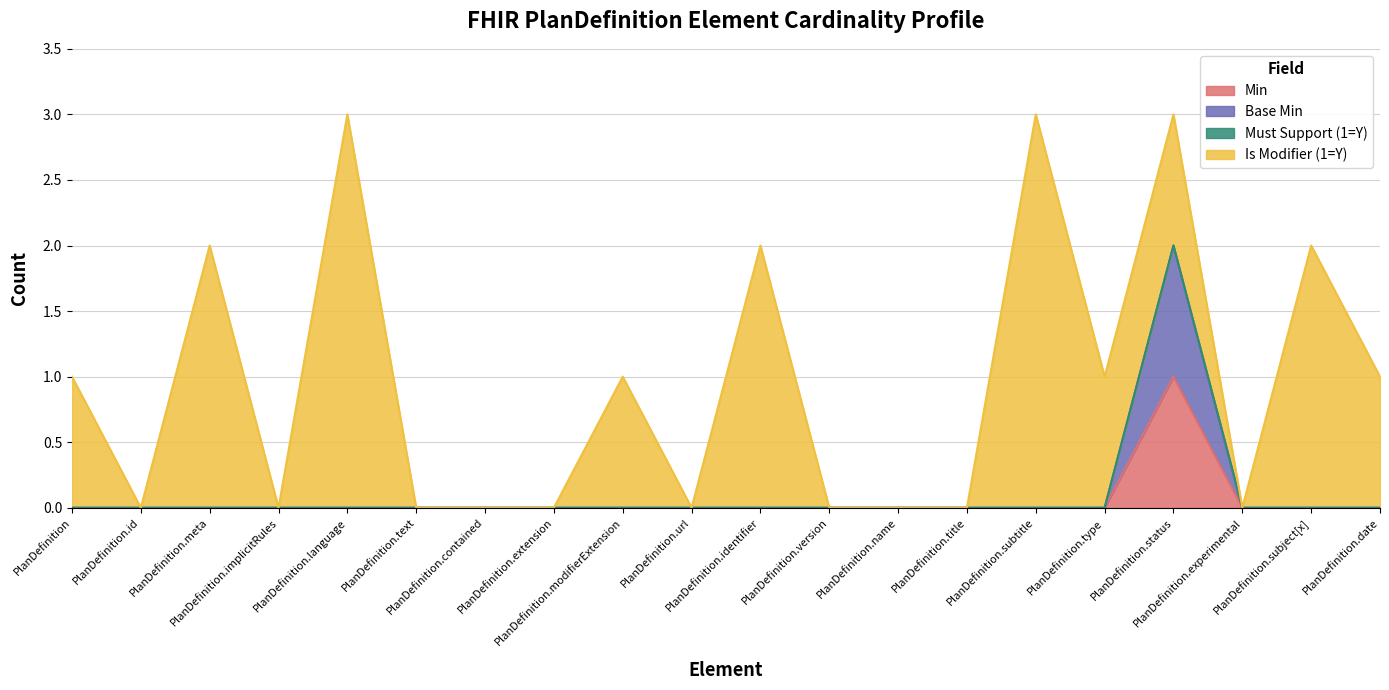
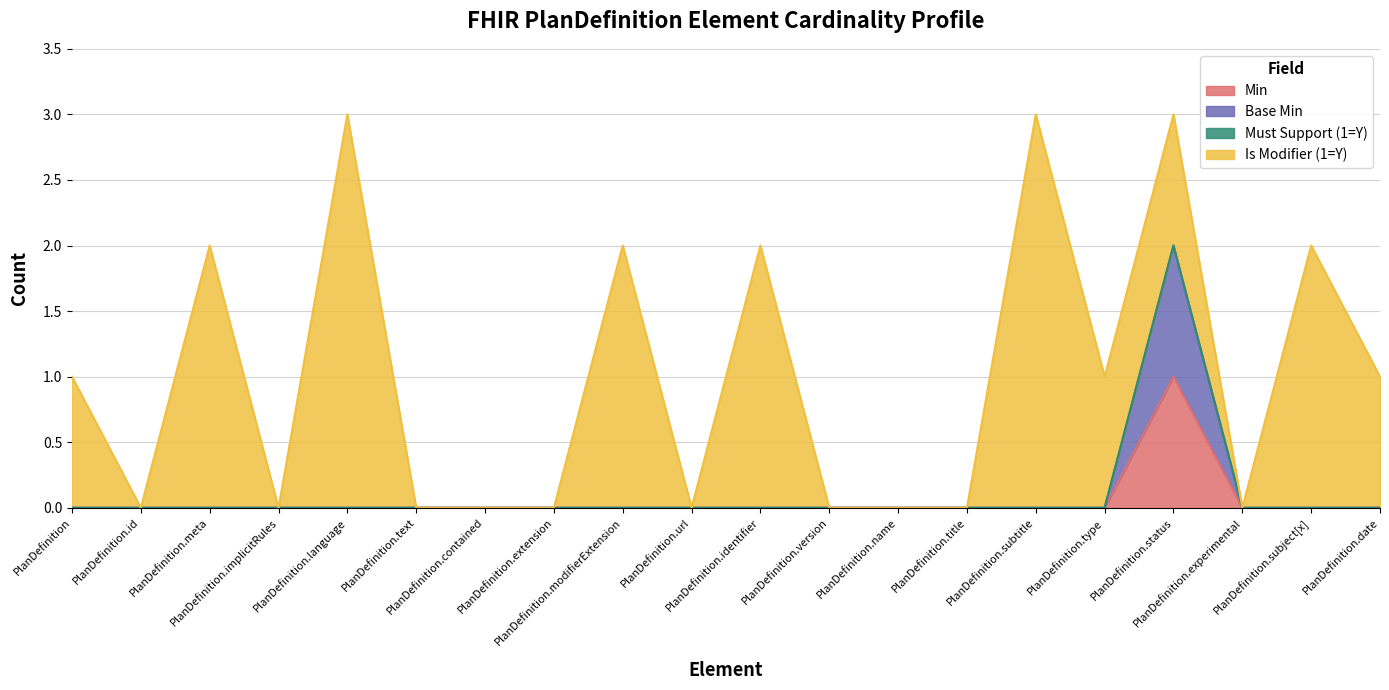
Is Modifier (1=Y), PlanDefinition.modifierExtension: 1 -> 2
